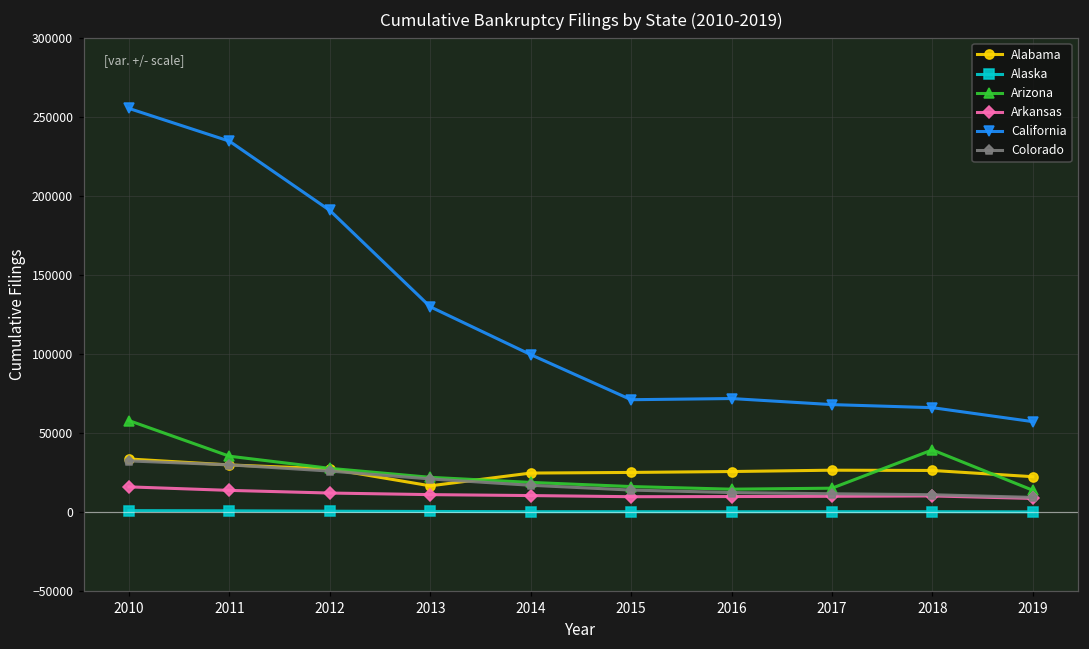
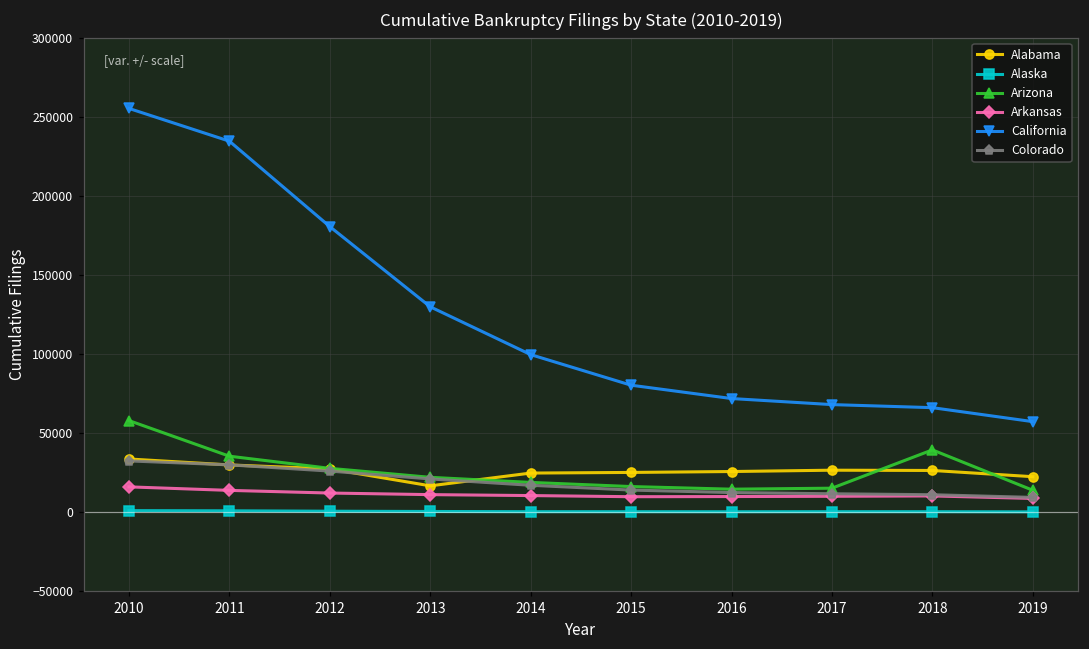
California, 2012: 191000 -> 181000
California, 2015: 71000 -> 80000
